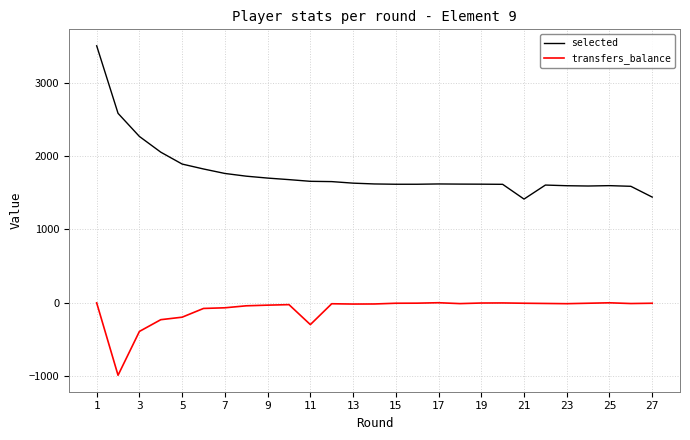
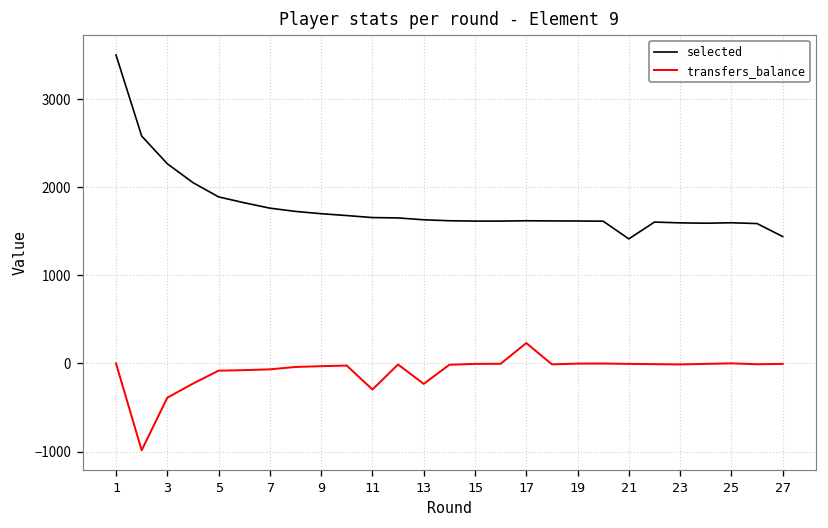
transfers_balance, 5: -200 -> -100
transfers_balance, 13: 0 -> -200
transfers_balance, 17: 0 -> 200
